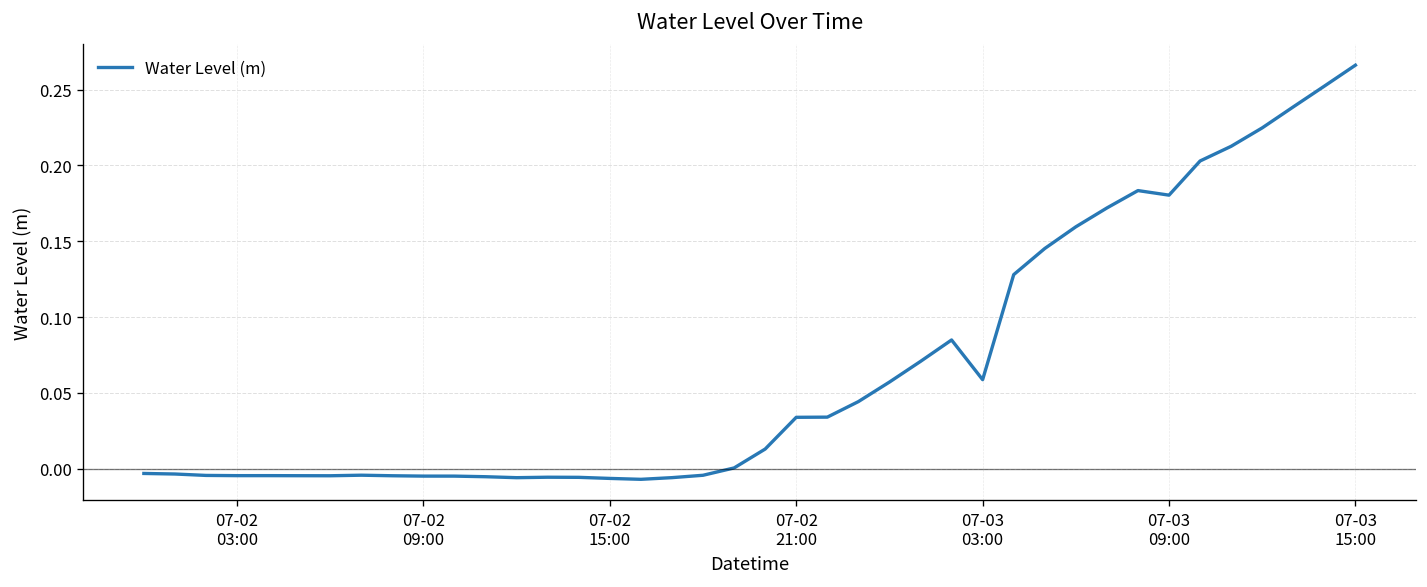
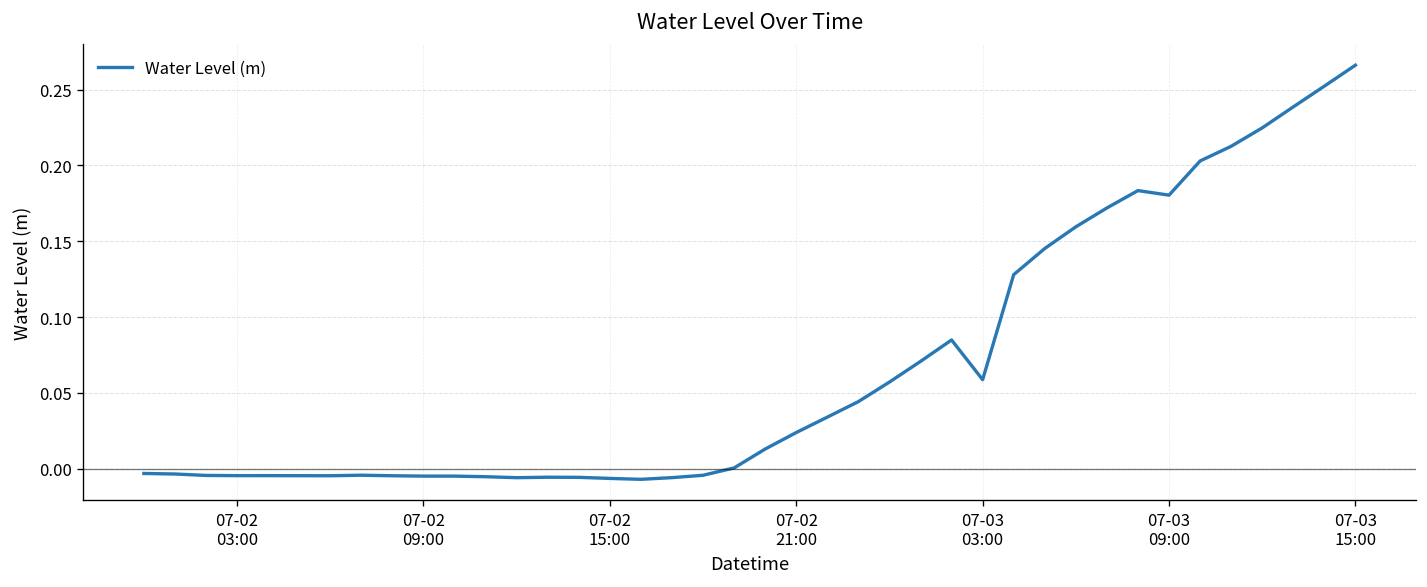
07-02 21:00: 0.034 -> 0.024
